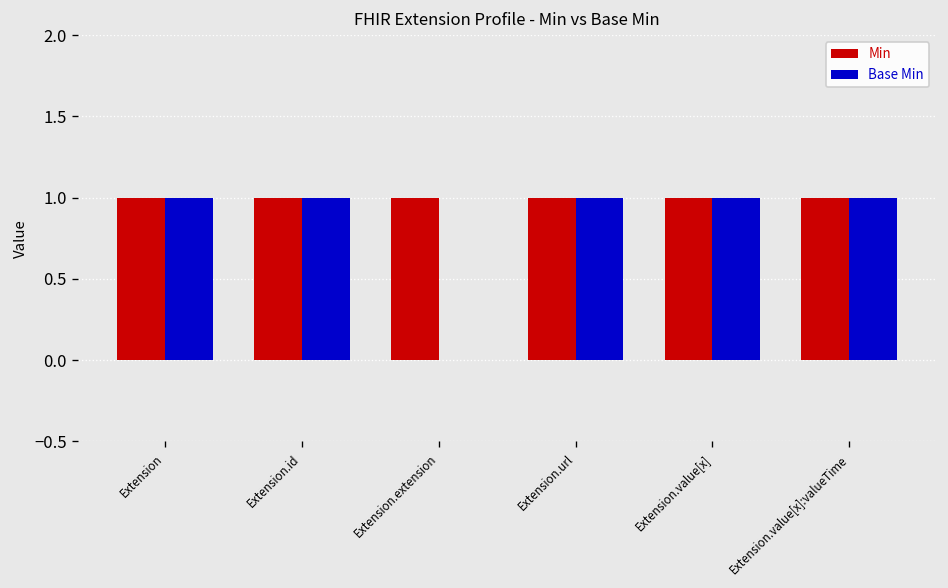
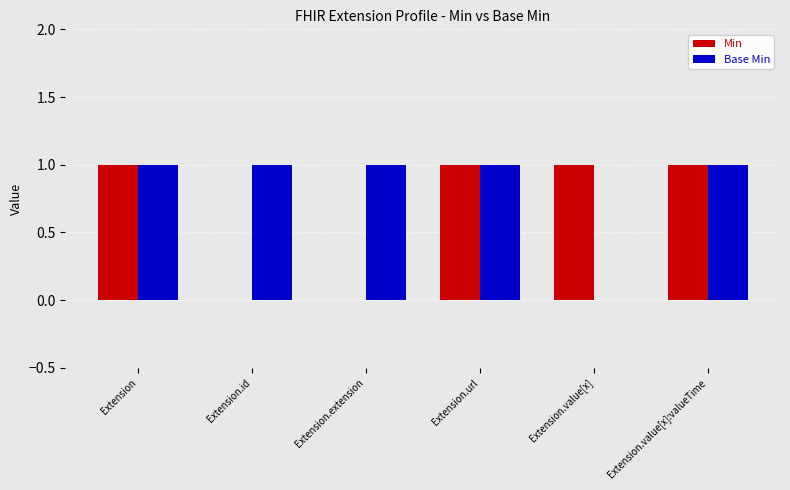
Min, Extension.id: 1 -> 0
Min, Extension.extension: 1 -> 0
Base Min, Extension.extension: 0 -> 1
Base Min, Extension.value[x]: 1 -> 0
